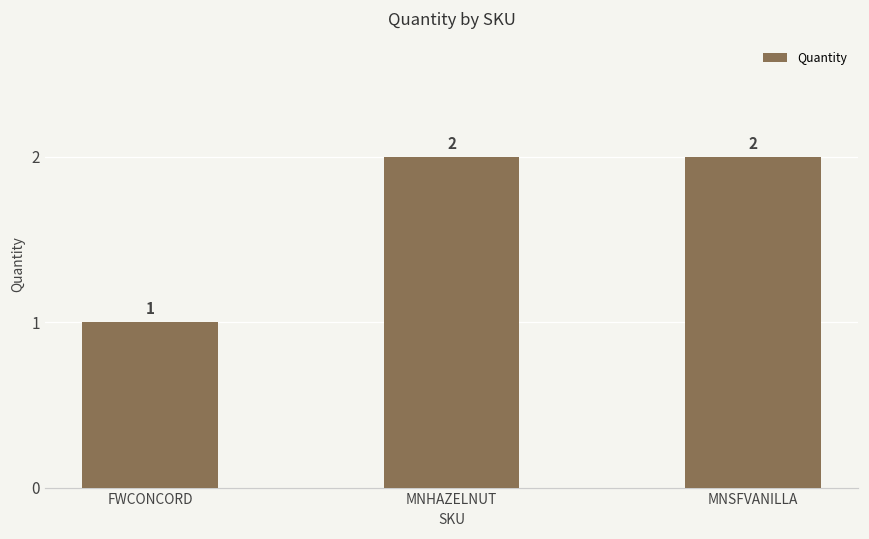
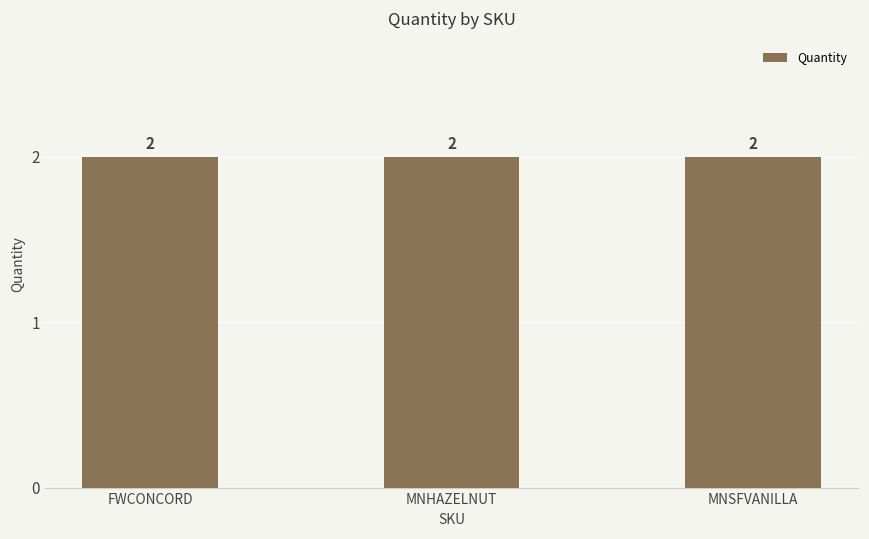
FWCONCORD: 1 -> 2
